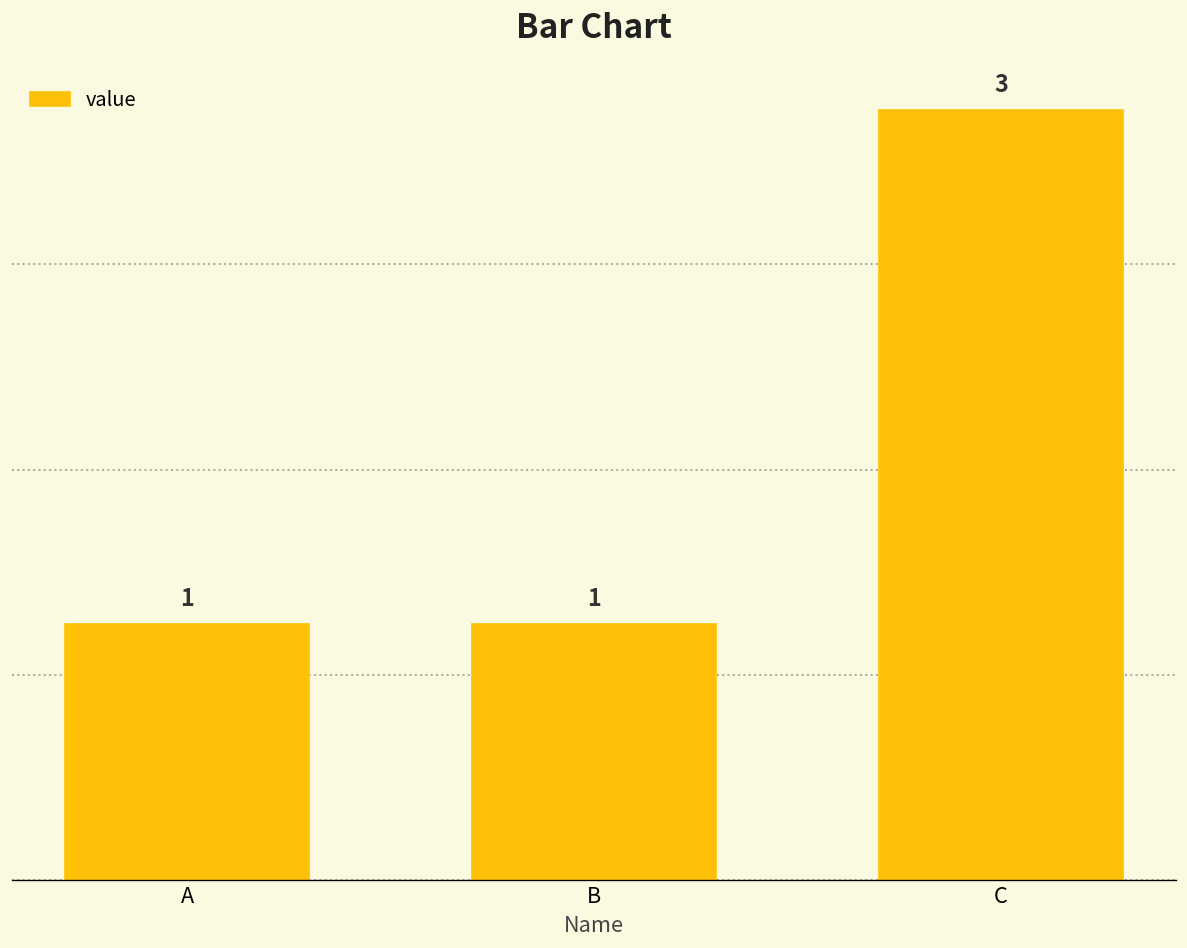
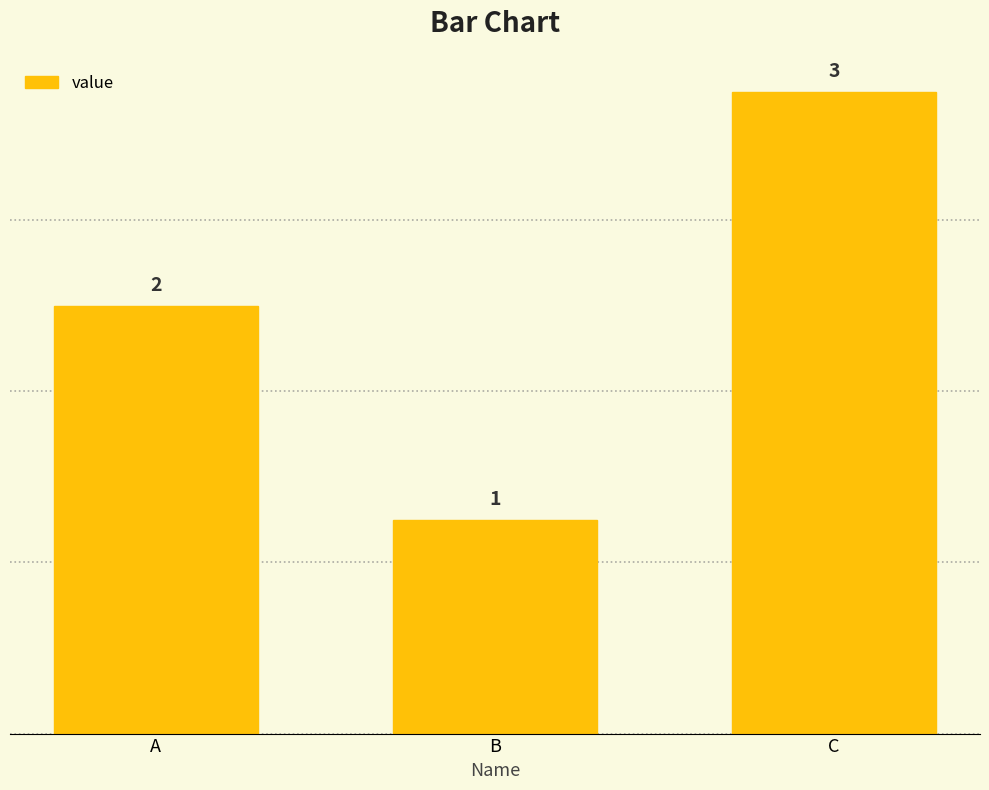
A: 1 -> 2
